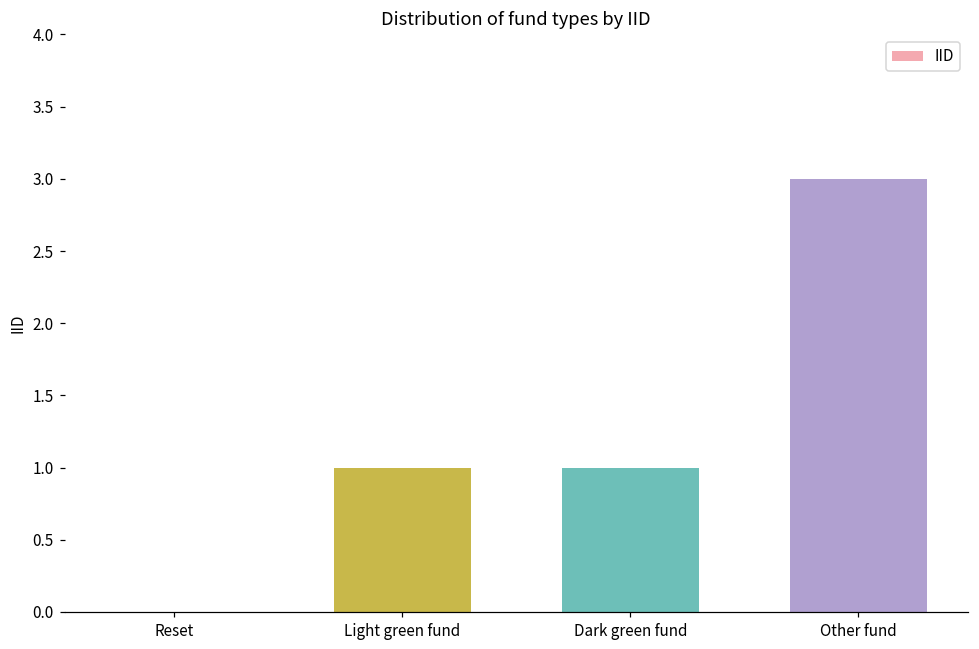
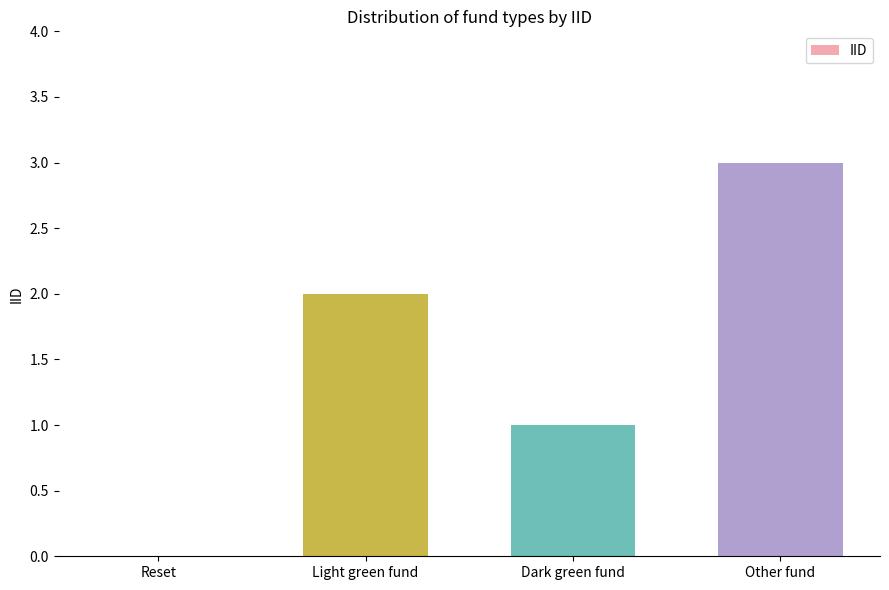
Light green fund: 1 -> 2
